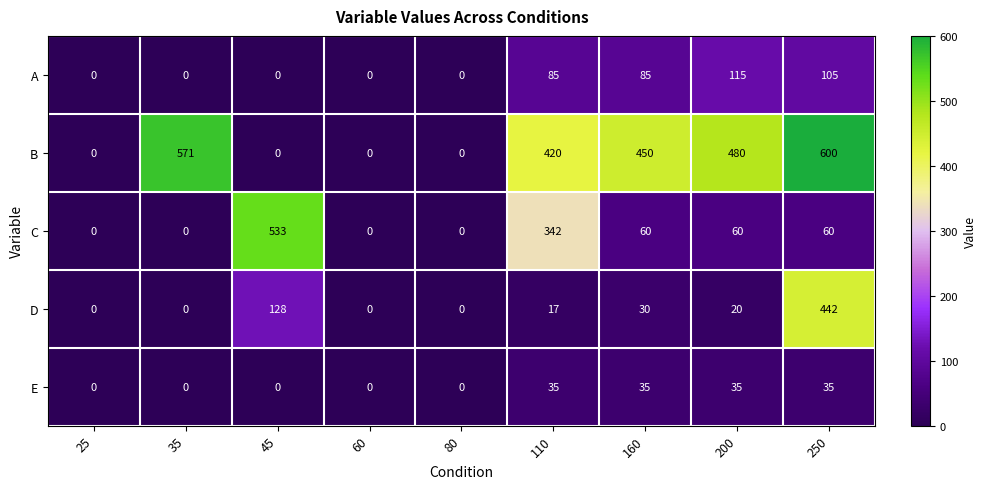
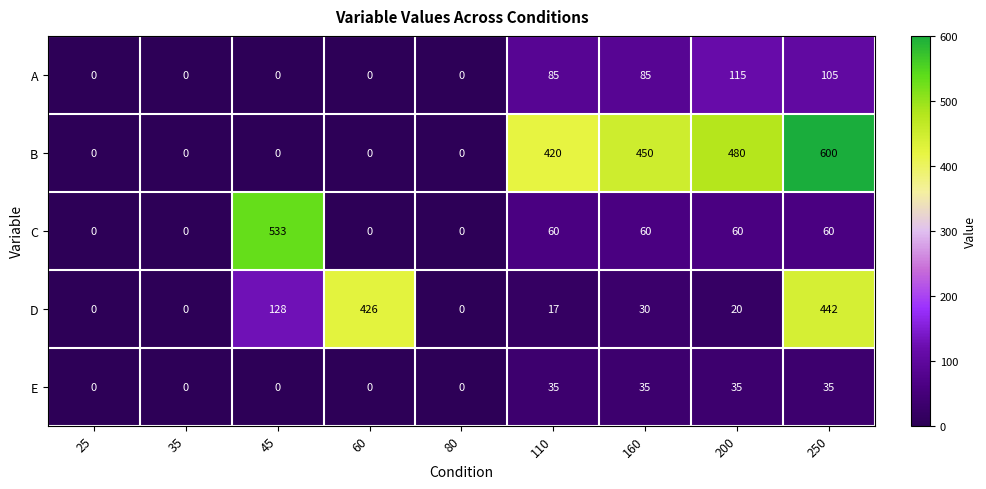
B, 35: 571 -> 0
C, 110: 342 -> 60
D, 60: 0 -> 426
